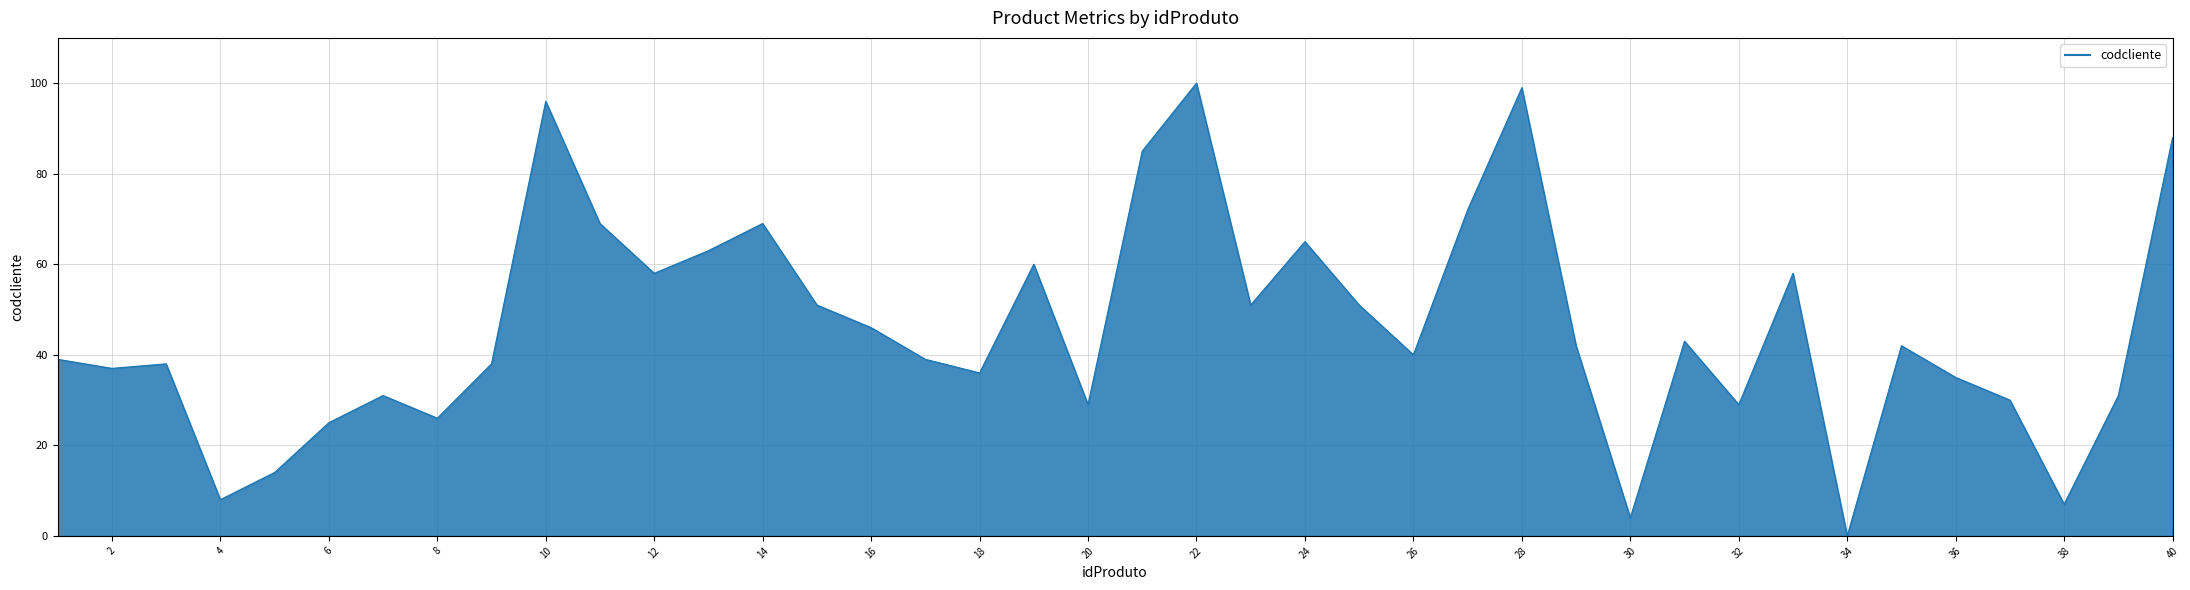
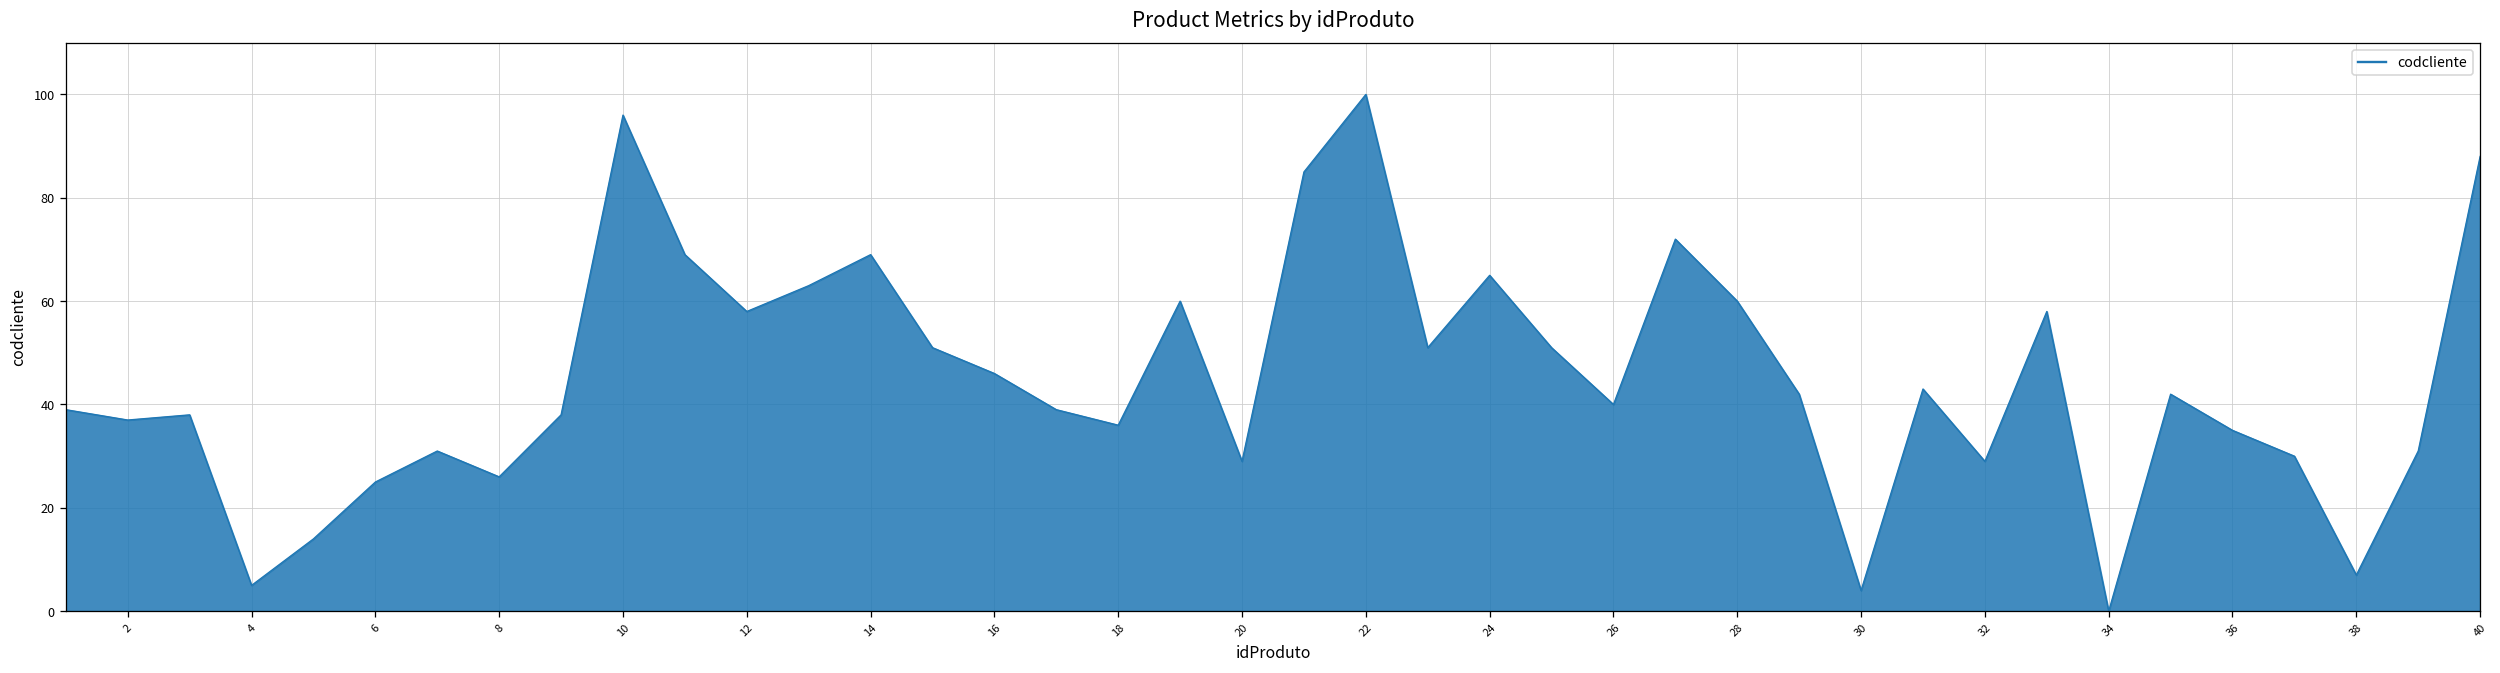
4: 8 -> 5
28: 99 -> 60
